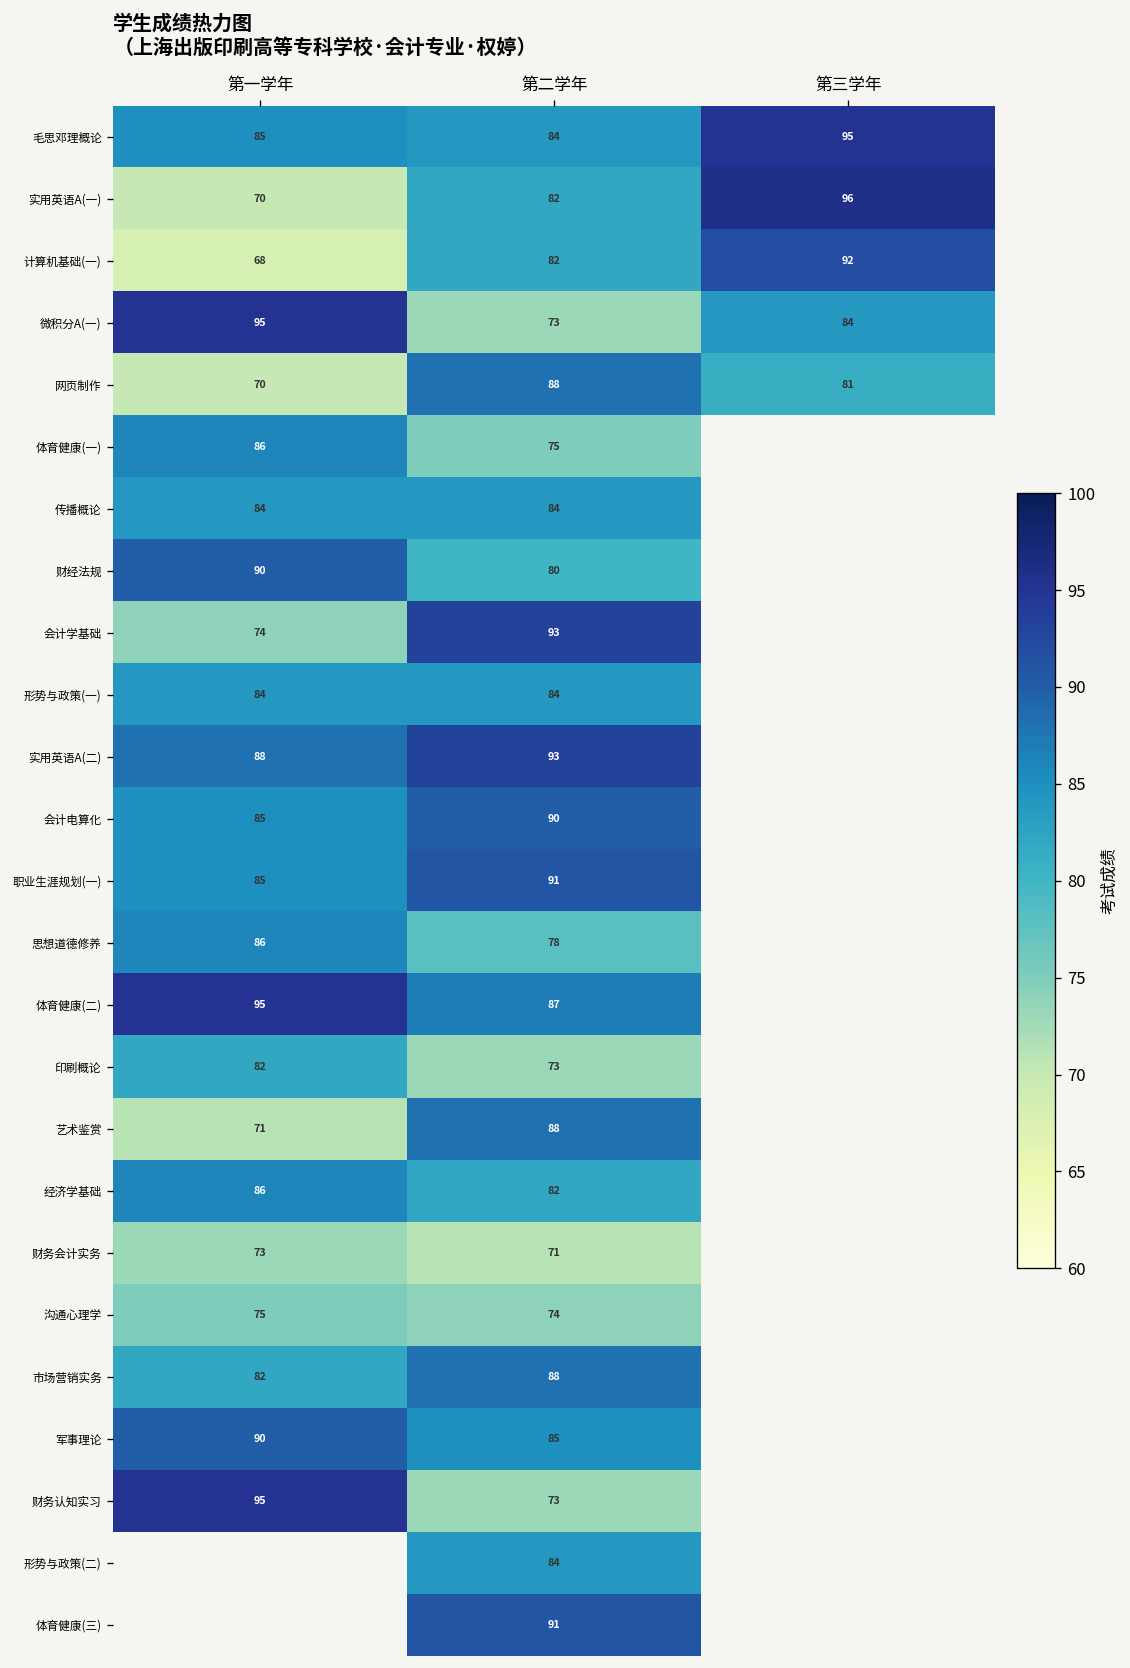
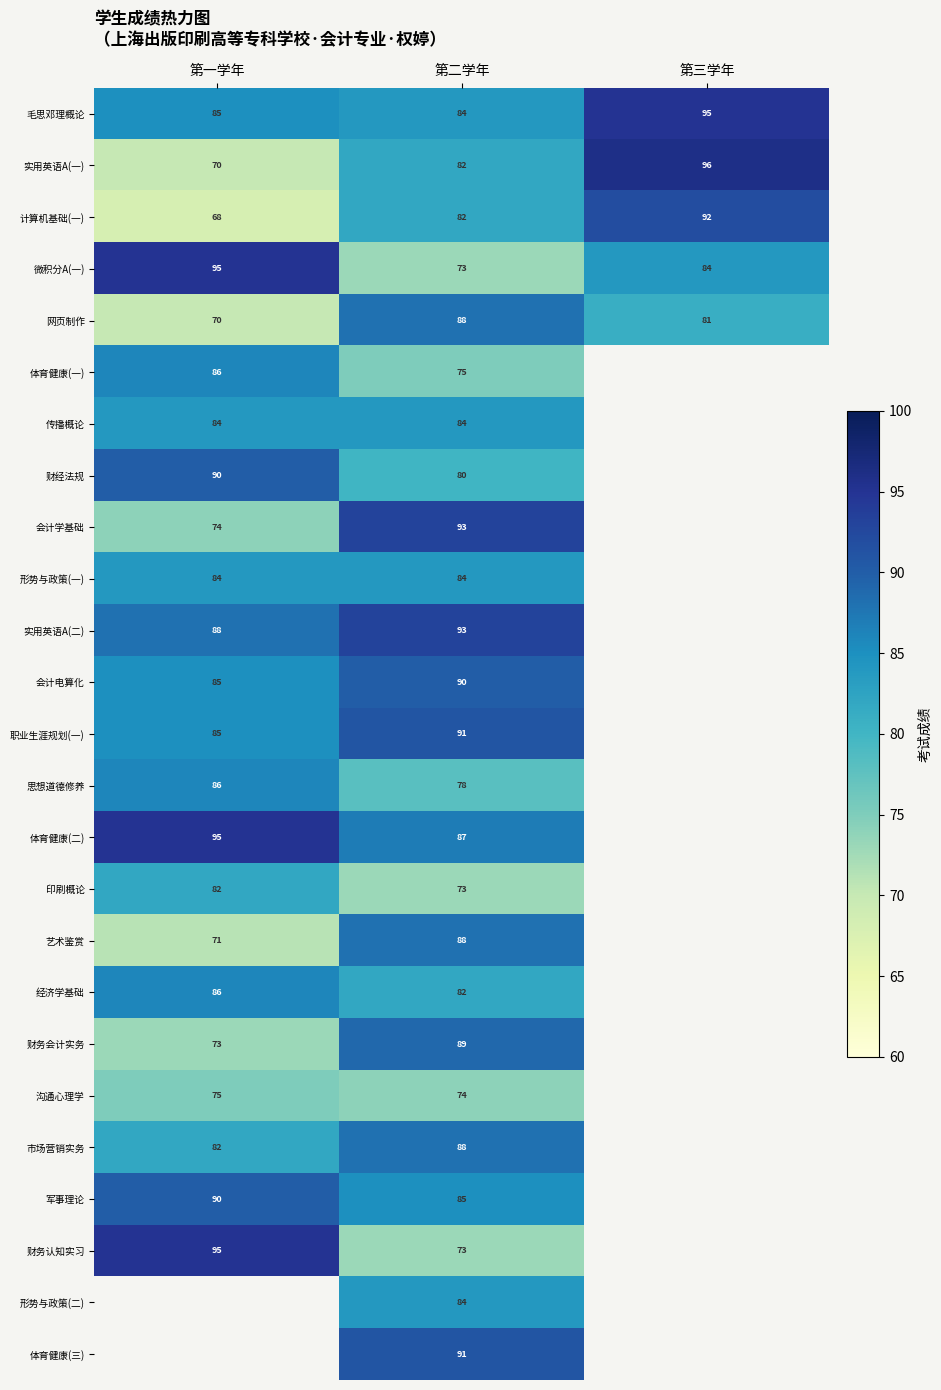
财务会计实务, 第二学年: 71 -> 89
